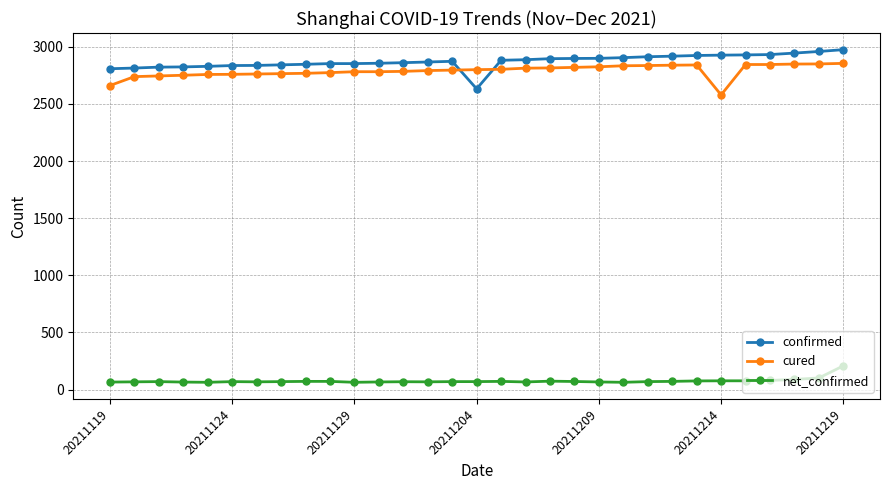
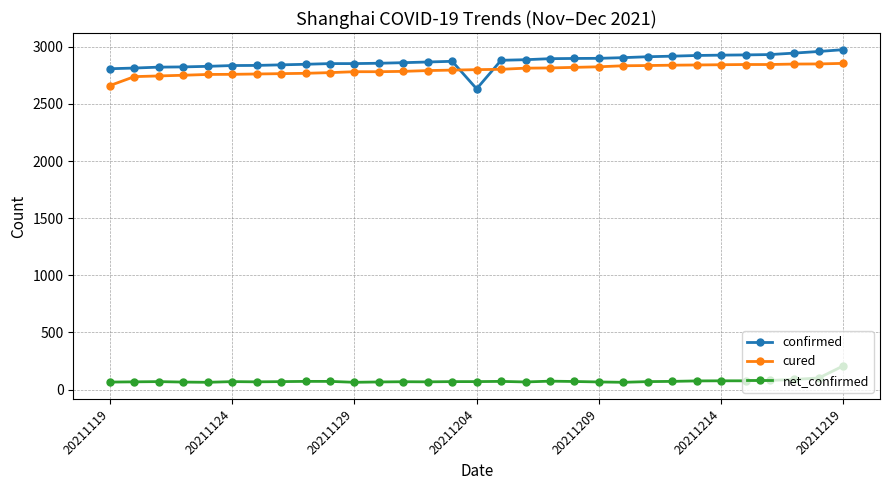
cured, 20211214: 2580 -> 2840
